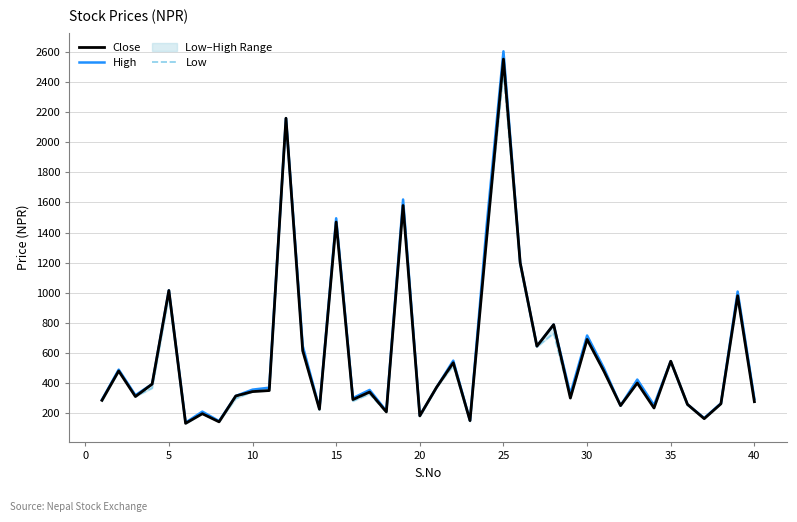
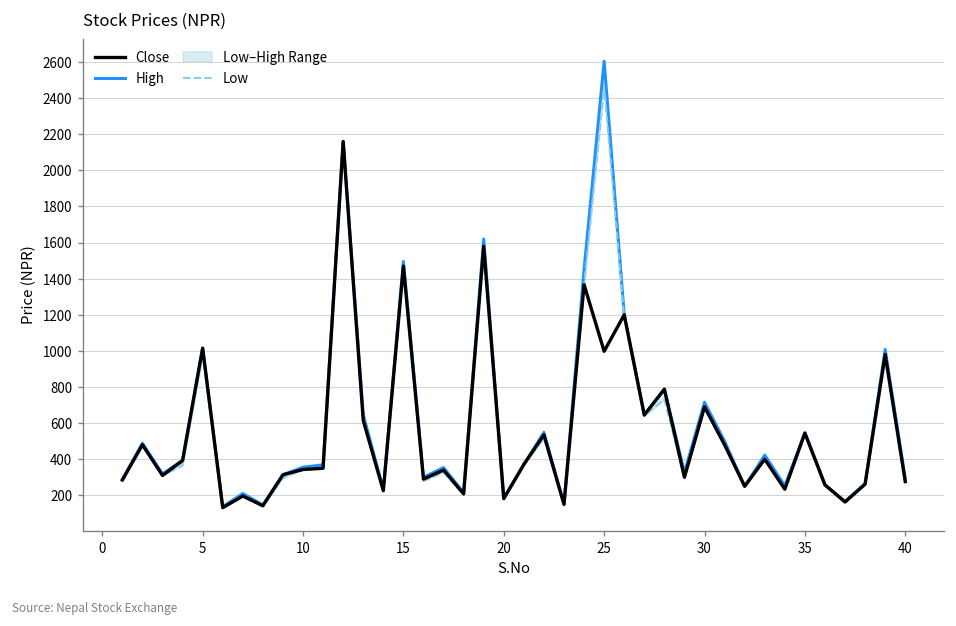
Close, 25: 2550 -> 1000
